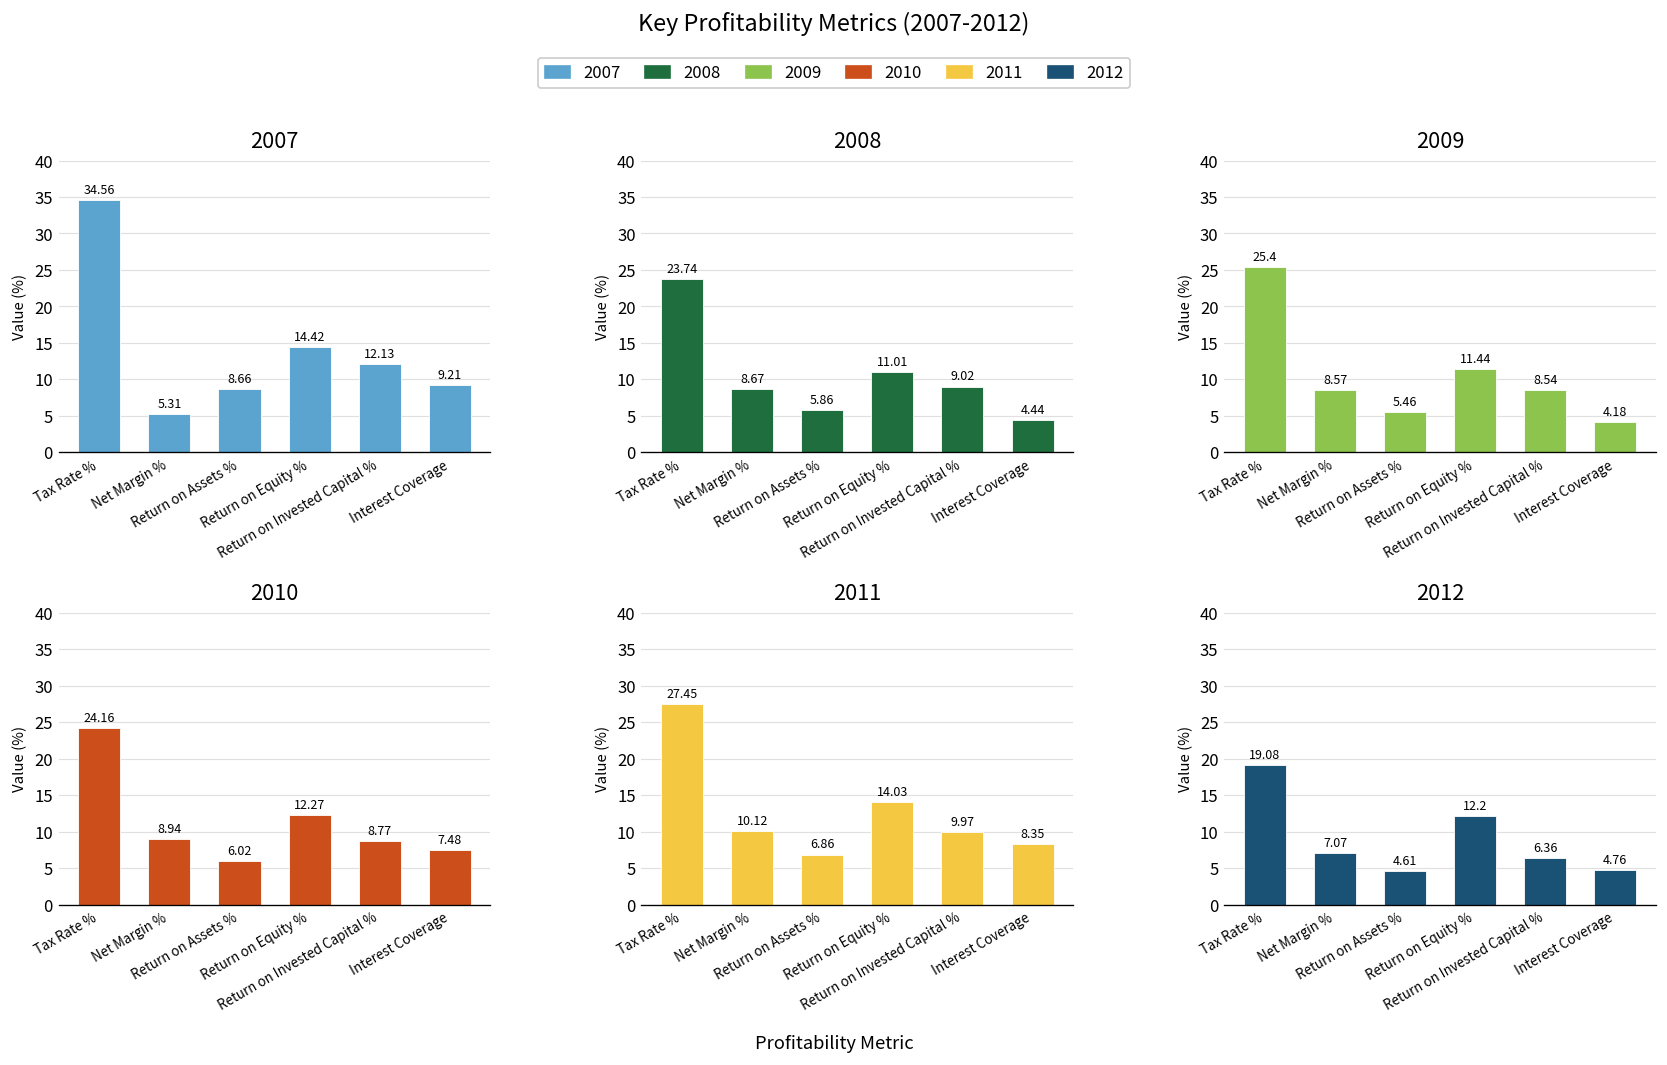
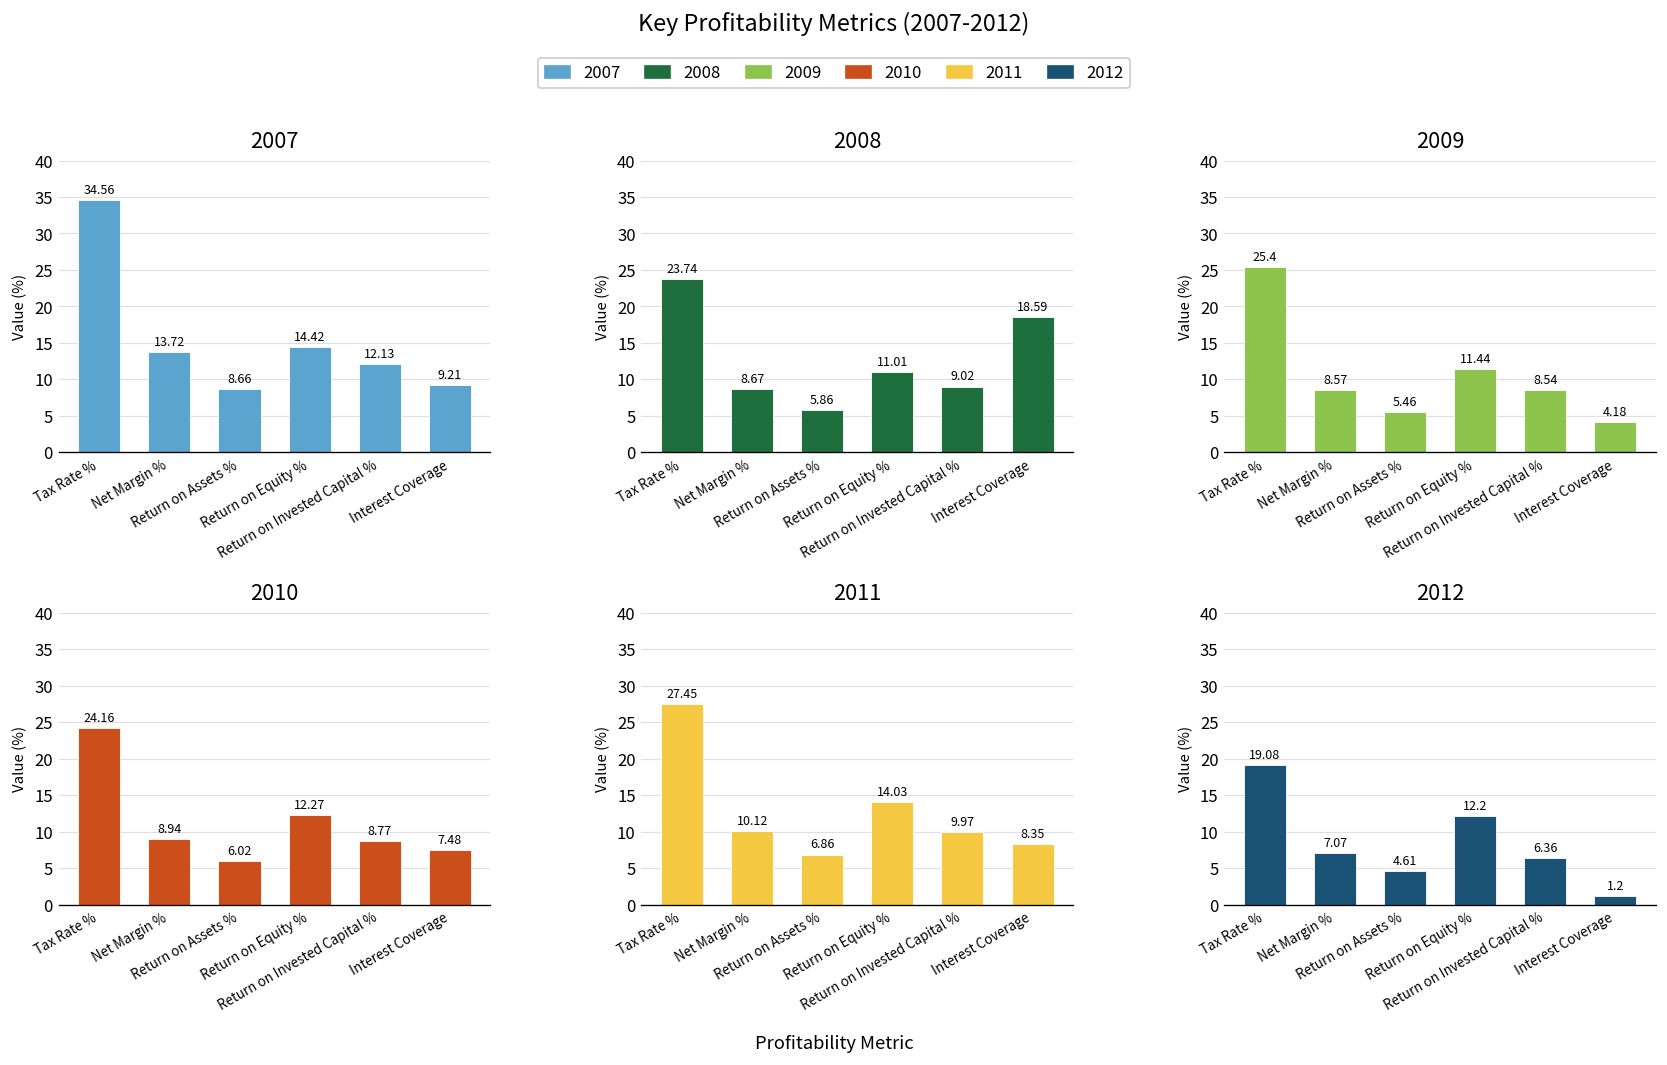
2007, Net Margin %: 5.31 -> 13.72
2008, Interest Coverage: 4.44 -> 18.59
2012, Interest Coverage: 4.76 -> 1.2
